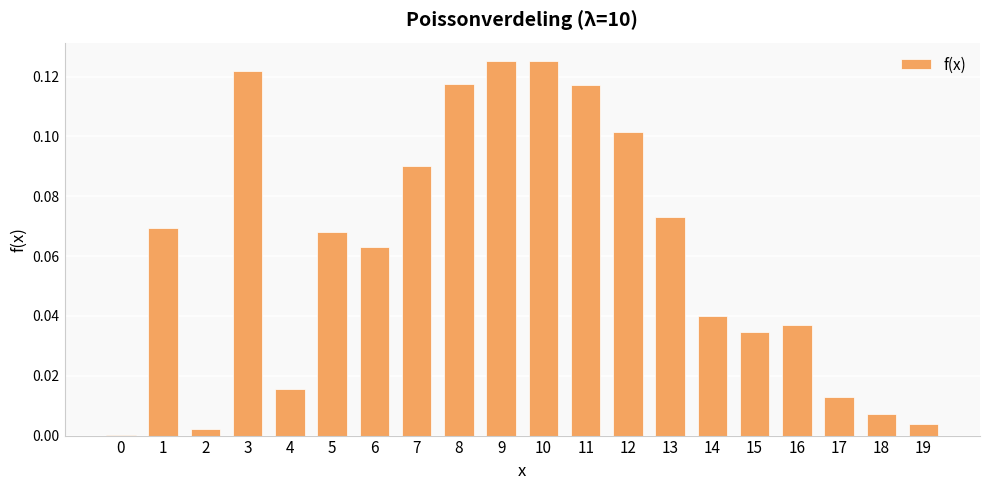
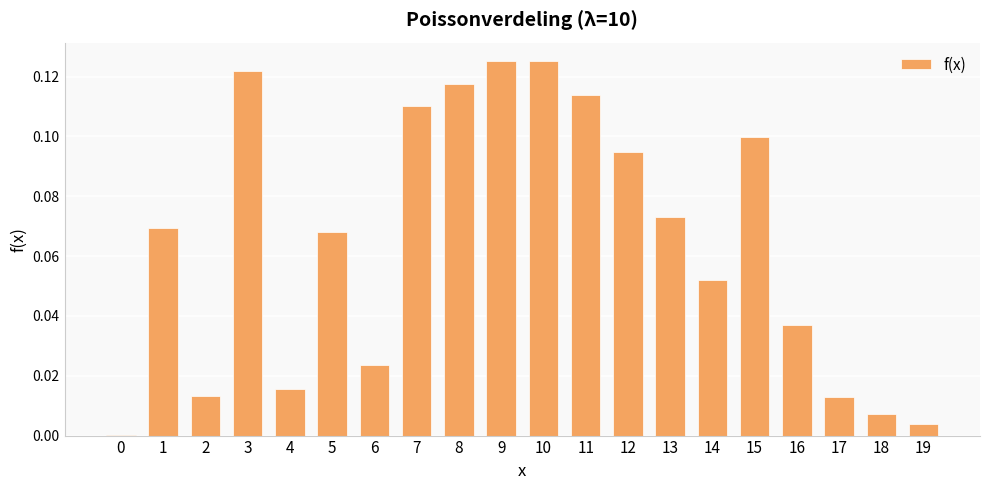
2: 0.002 -> 0.013
6: 0.063 -> 0.024
7: 0.090 -> 0.110
11: 0.117 -> 0.114
12: 0.101 -> 0.095
14: 0.040 -> 0.052
15: 0.035 -> 0.100
